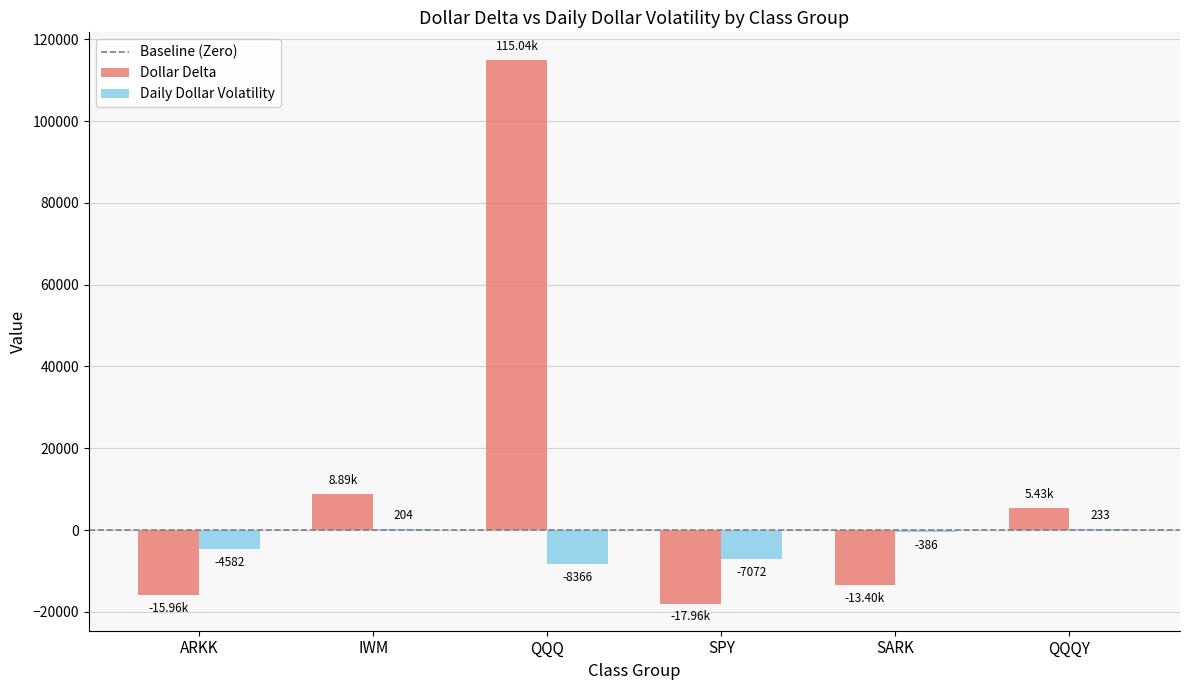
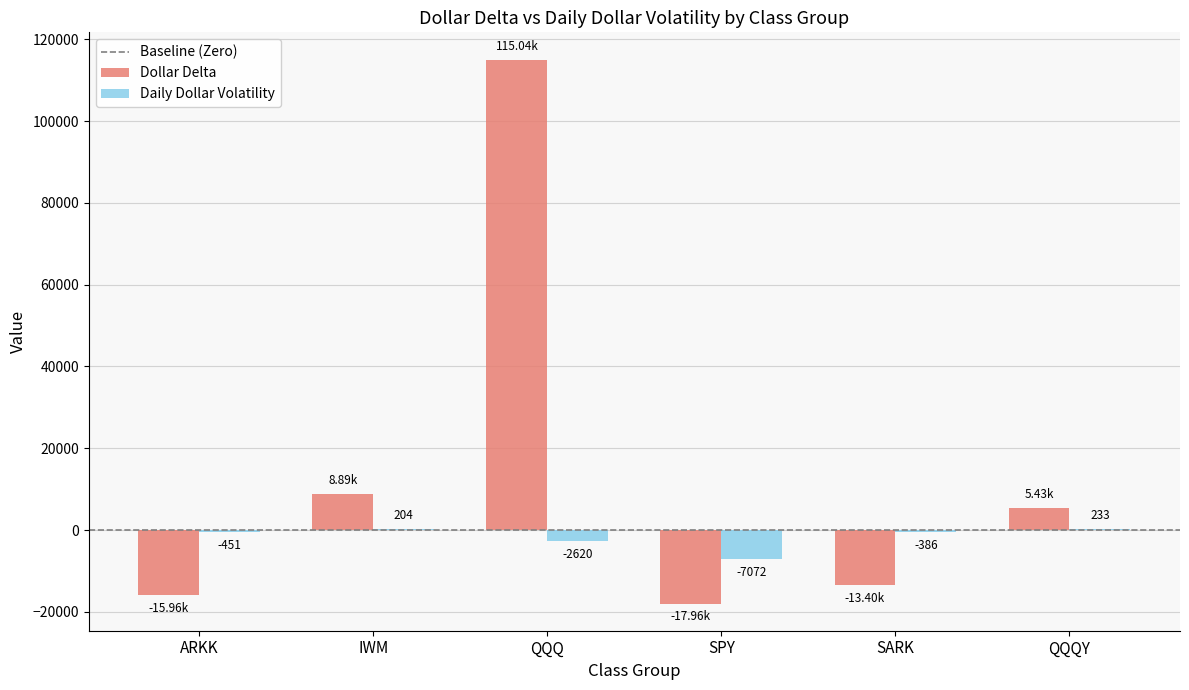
Daily Dollar Volatility, ARKK: -4582 -> -451
Daily Dollar Volatility, QQQ: -8366 -> -2620
